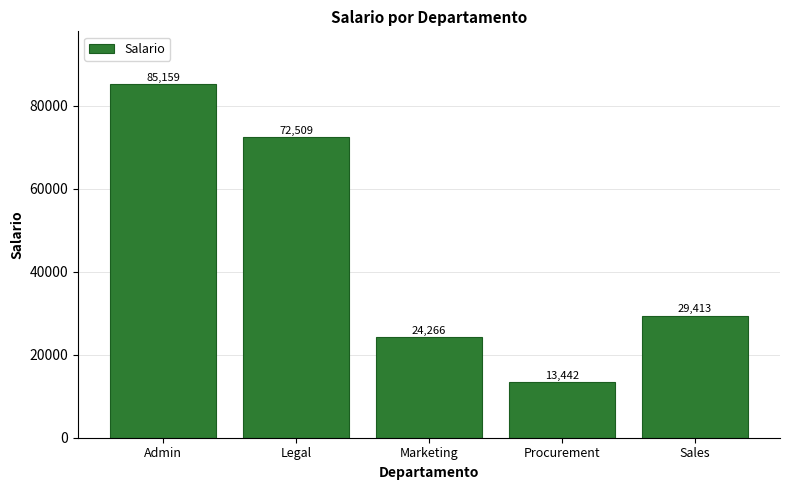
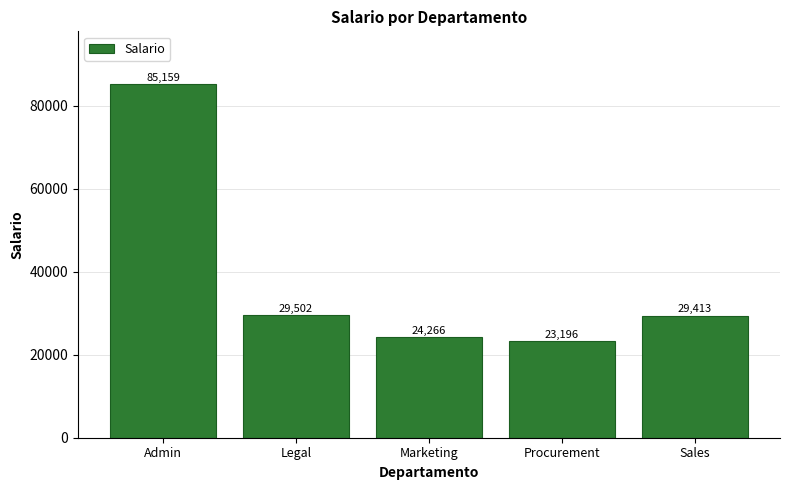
Legal: 72,509 -> 29,502
Procurement: 13,442 -> 23,196
